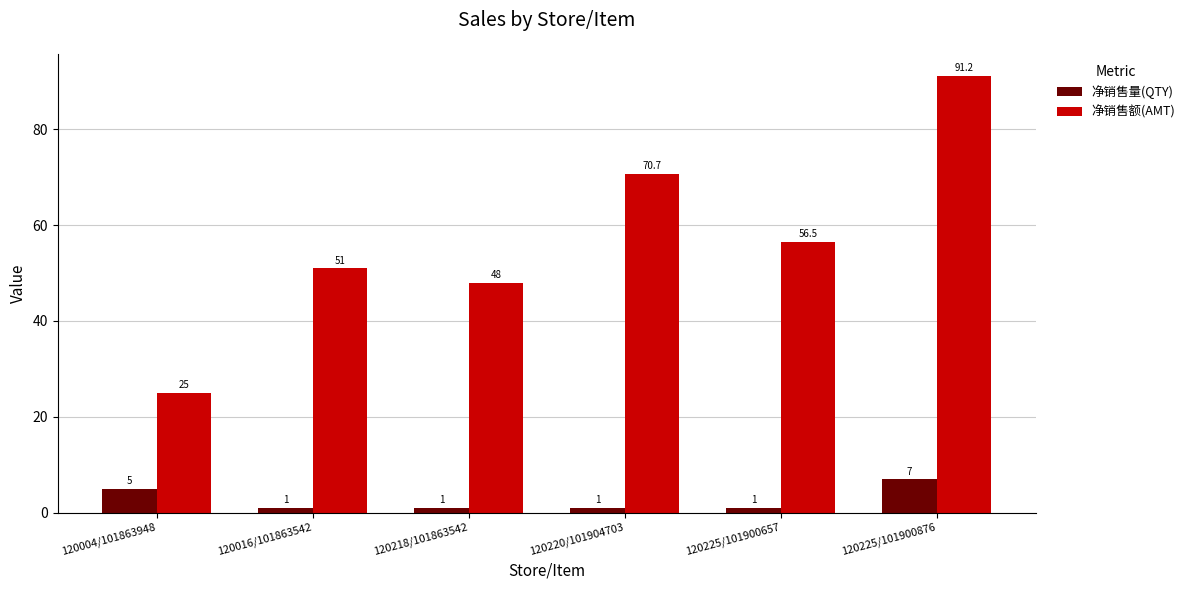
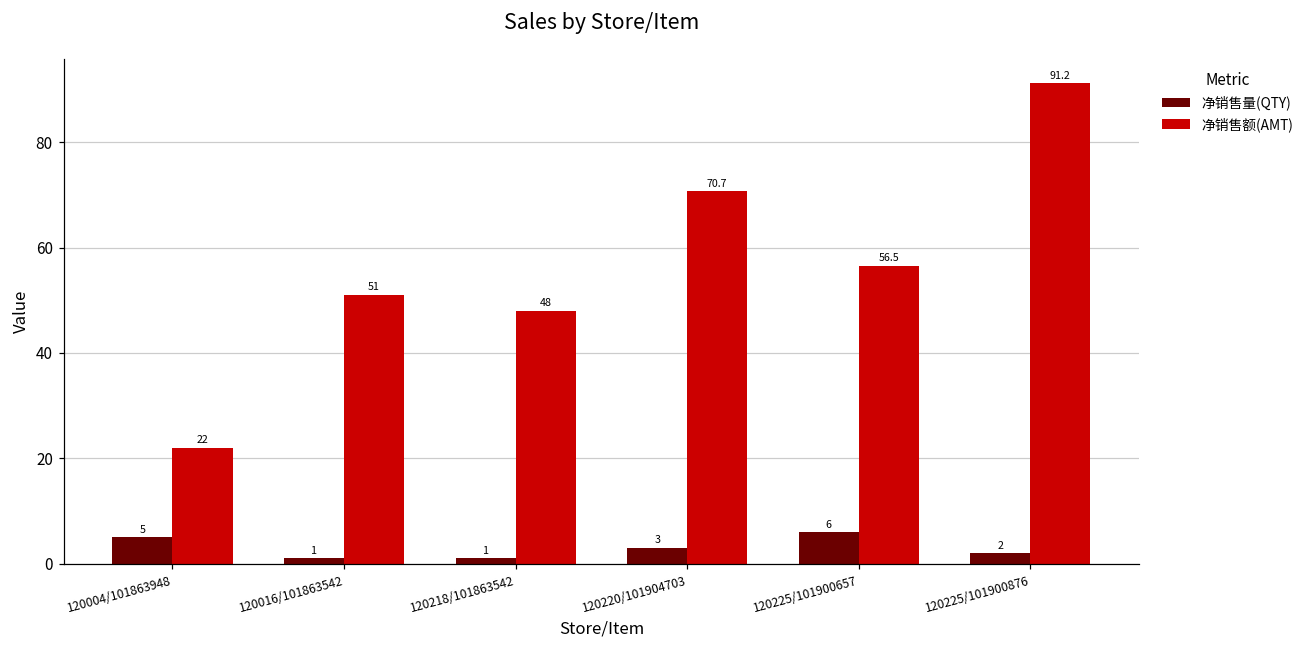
净销售额(AMT), 120004/101863948: 25 -> 22
净销售量(QTY), 120220/101904703: 1 -> 3
净销售量(QTY), 120225/101900657: 1 -> 6
净销售量(QTY), 120225/101900876: 7 -> 2
